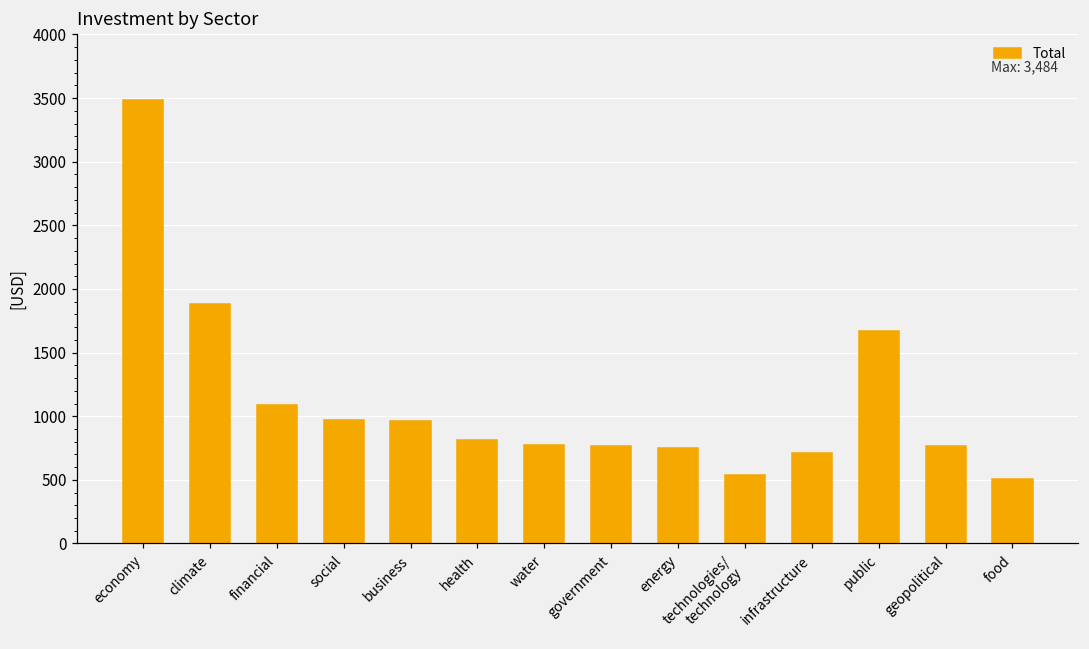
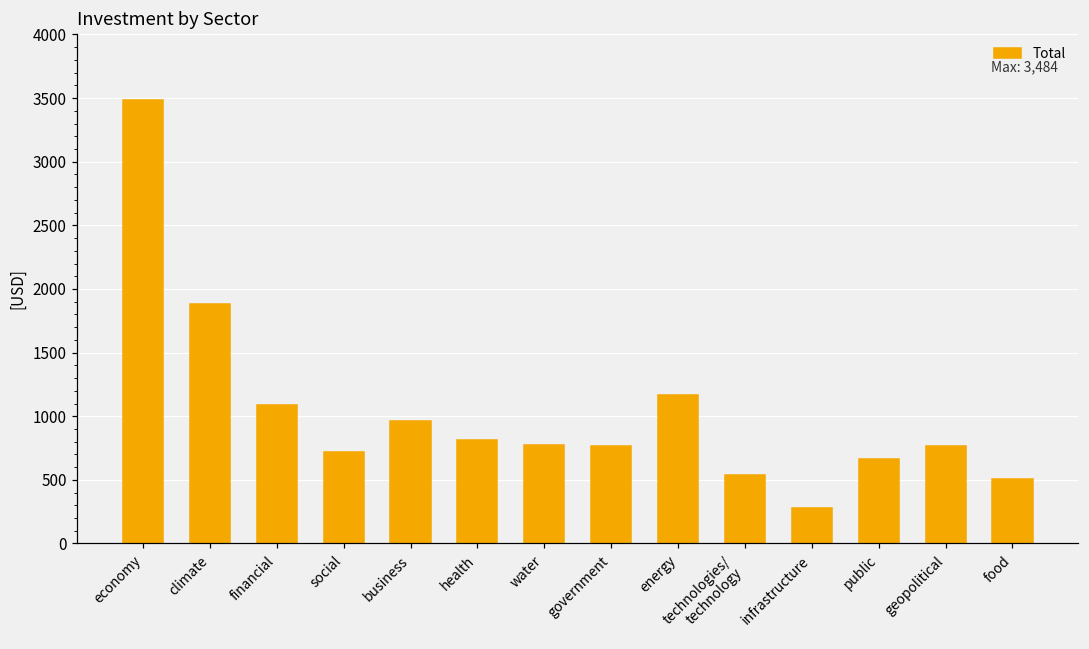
social: 970 -> 720
energy: 750 -> 1160
infrastructure: 710 -> 280
public: 1670 -> 660
